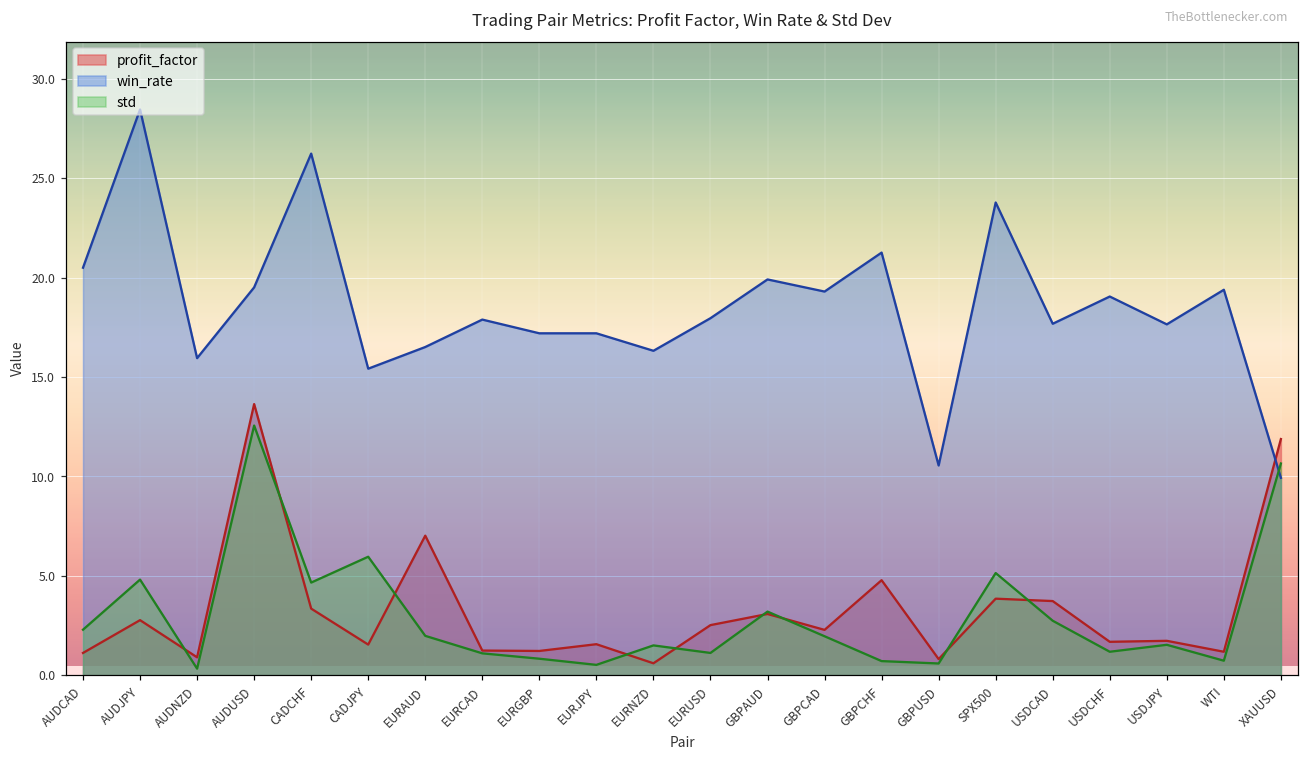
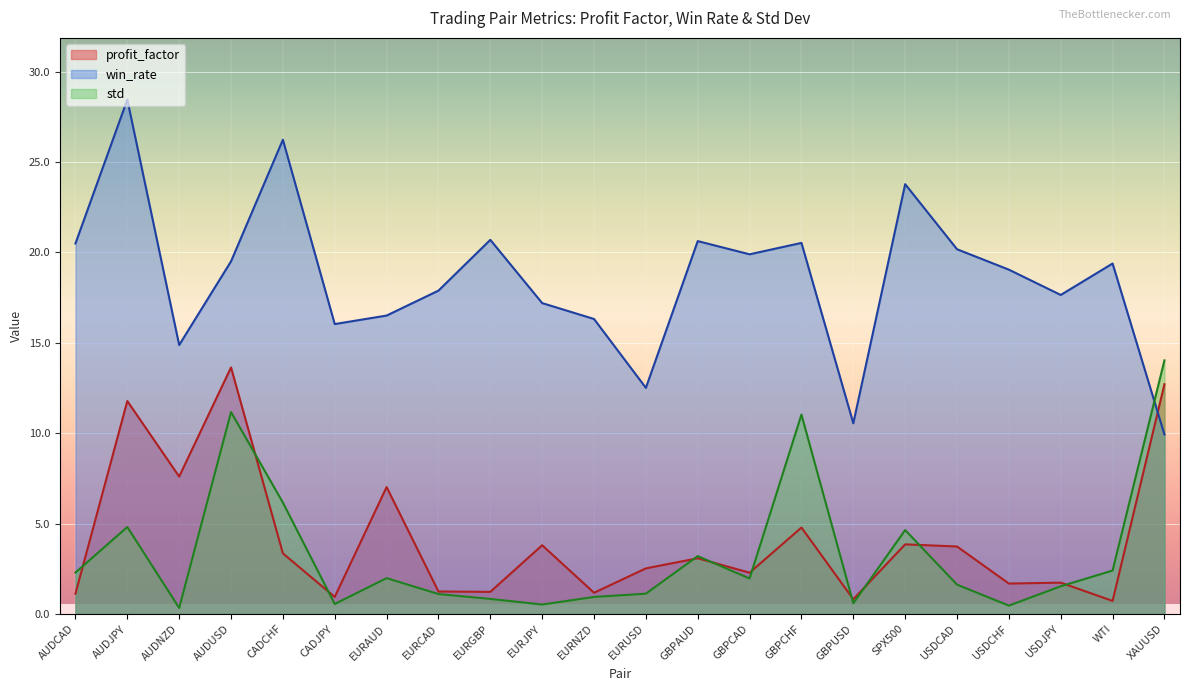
profit_factor, AUDJPY: 2.8 -> 11.8
profit_factor, AUDNZD: 0.9 -> 7.6
win_rate, AUDNZD: 16.0 -> 14.9
std, AUDUSD: 12.6 -> 11.2
std, CADCHF: 4.7 -> 6.2
profit_factor, CADJPY: 1.5 -> 0.9
win_rate, CADJPY: 15.4 -> 16.0
std, CADJPY: 6.0 -> 0.6
win_rate, EURGBP: 17.2 -> 20.7
profit_factor, EURJPY: 1.6 -> 3.8
profit_factor, EURNZD: 0.6 -> 1.2
std, EURNZD: 1.5 -> 0.9
win_rate, EURUSD: 18.0 -> 12.5
win_rate, GBPAUD: 19.9 -> 20.6
win_rate, GBPCAD: 19.3 -> 19.9
win_rate, GBPCHF: 21.3 -> 20.5
std, GBPCHF: 0.7 -> 11.0
std, SPX500: 5.1 -> 4.6
win_rate, USDCAD: 17.7 -> 20.2
std, USDCAD: 2.7 -> 1.6
std, USDCHF: 1.2 -> 0.5
profit_factor, WTI: 1.2 -> 0.7
std, WTI: 0.7 -> 2.4
profit_factor, XAUUSD: 11.9 -> 12.7
std, XAUUSD: 10.7 -> 14.0
